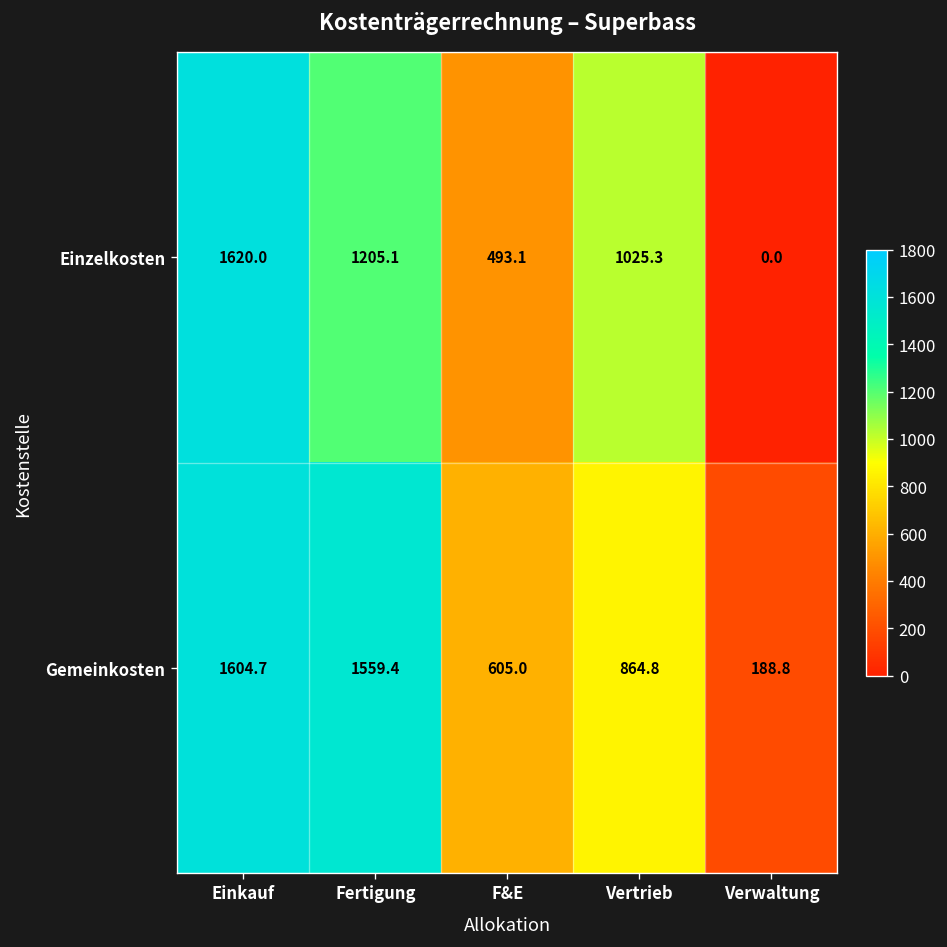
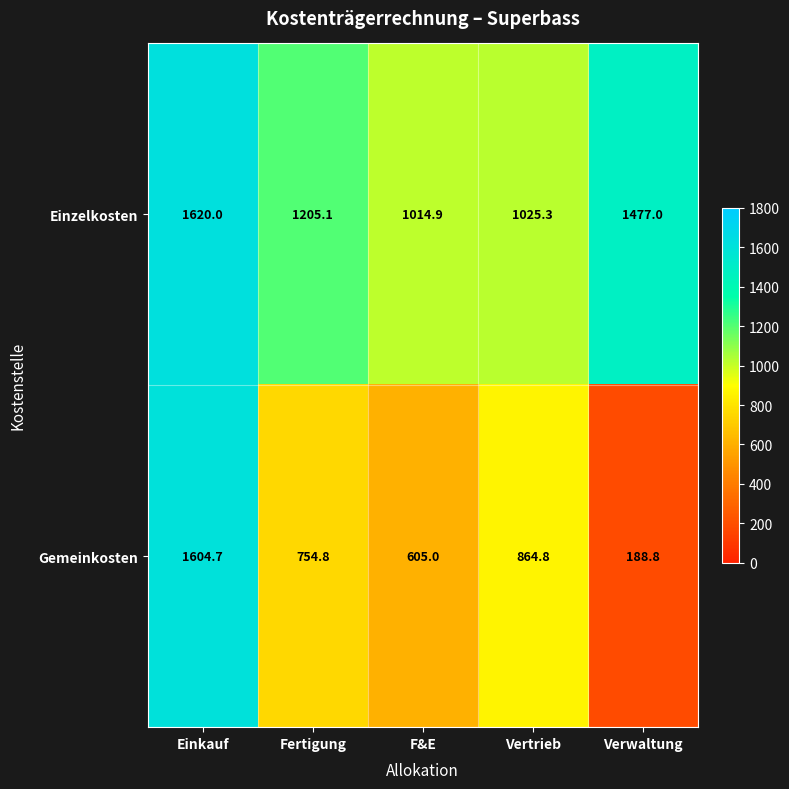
Einzelkosten, F&E: 493.1 -> 1014.9
Einzelkosten, Verwaltung: 0.0 -> 1477.0
Gemeinkosten, Fertigung: 1559.4 -> 754.8
